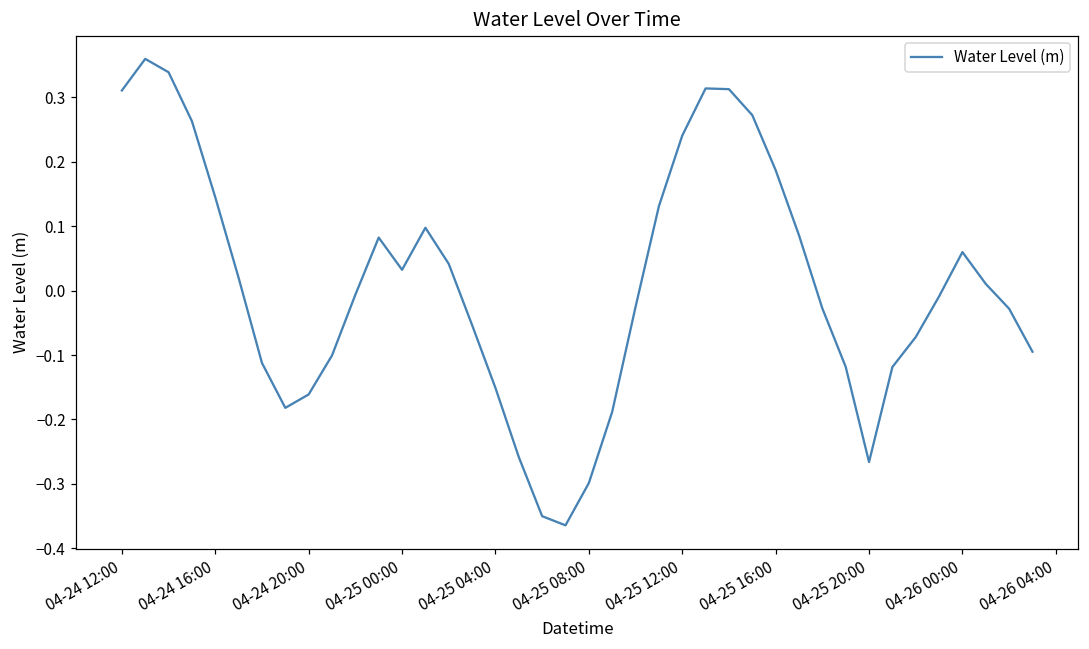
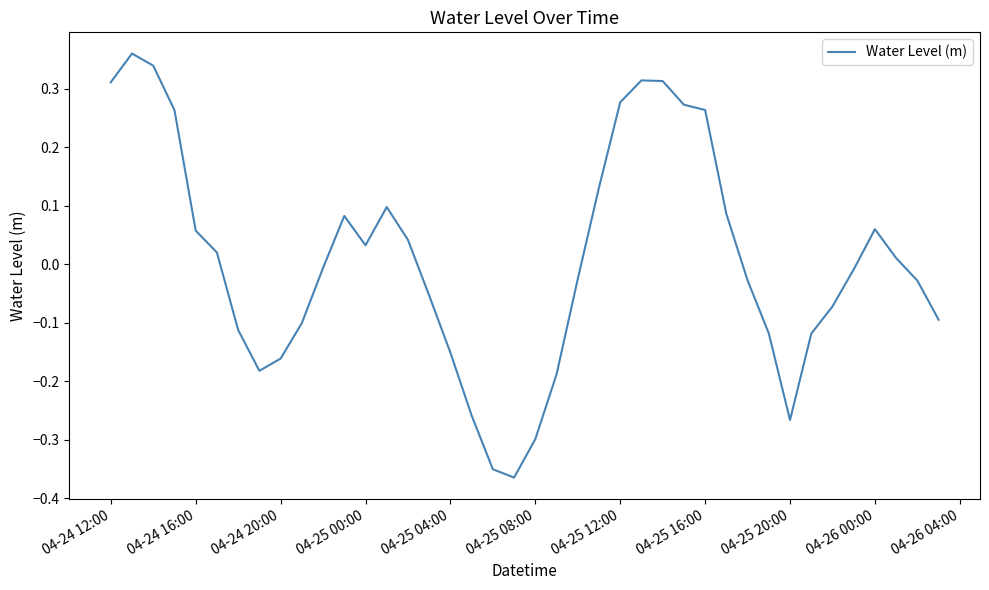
04-24 16:00: 0.14 -> 0.06
04-25 12:00: 0.24 -> 0.28
04-25 16:00: 0.19 -> 0.26
